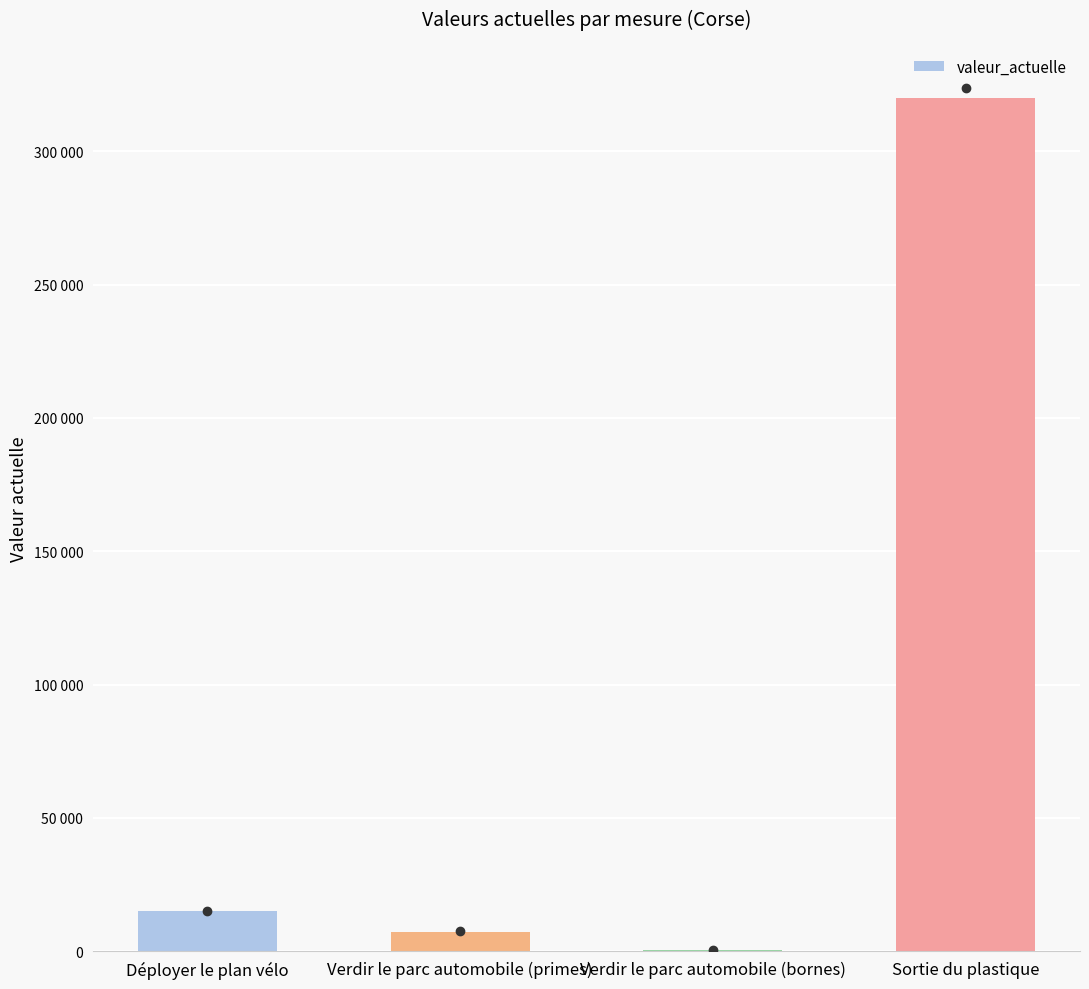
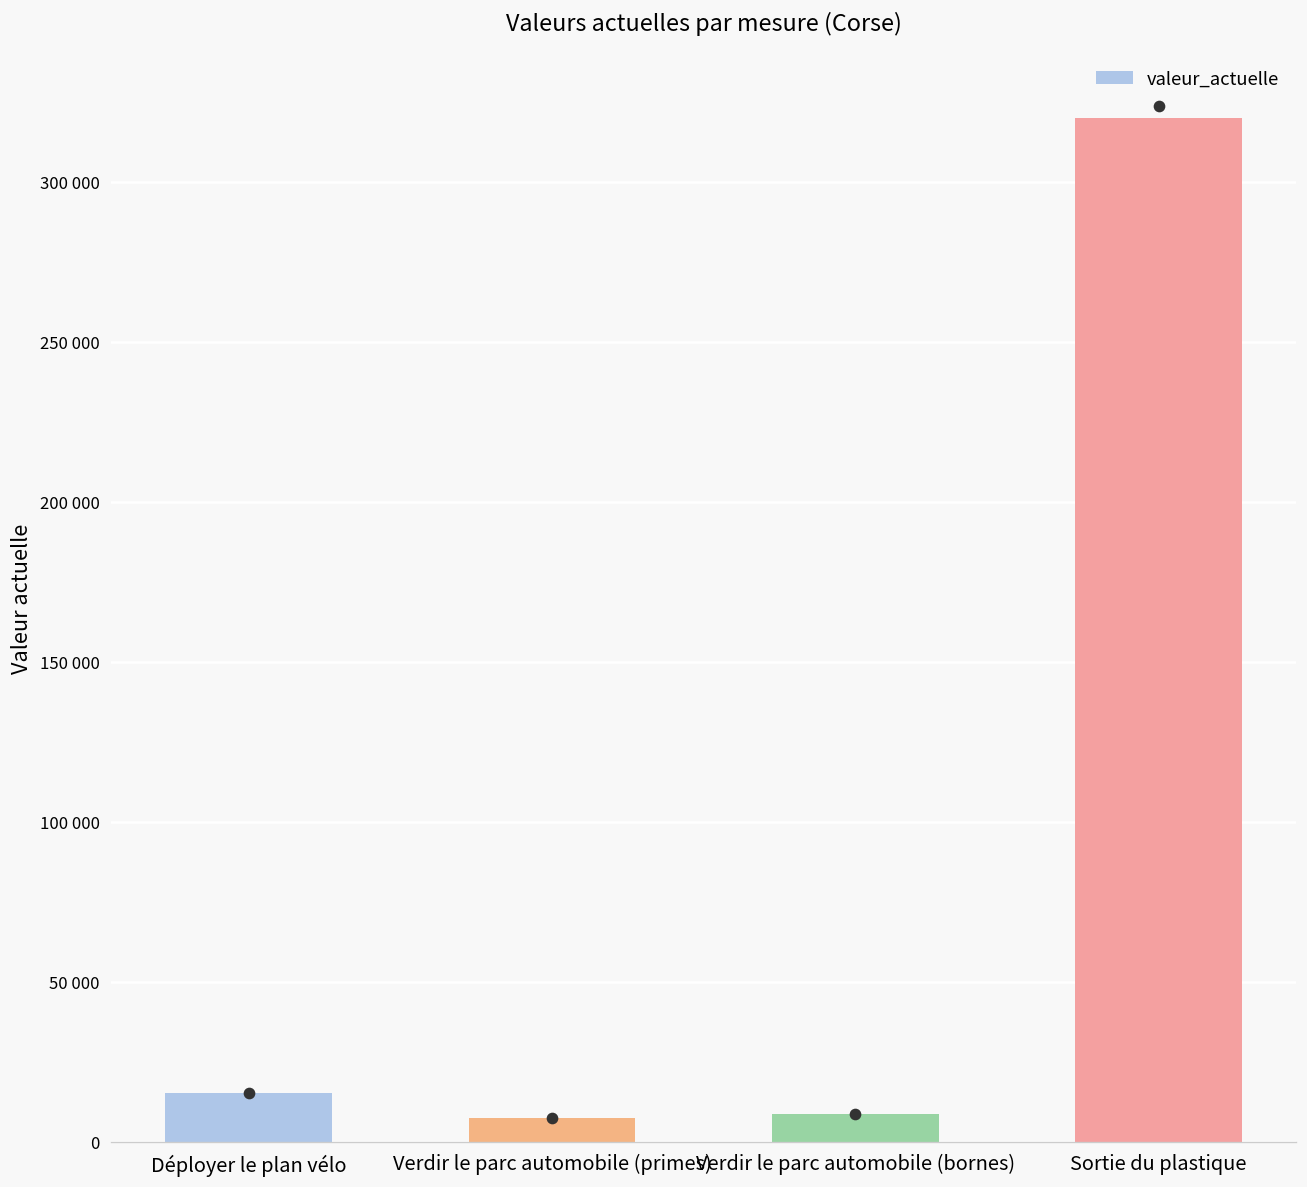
valeur_actuelle, Verdir le parc automobile (bornes): 0 -> 9000
